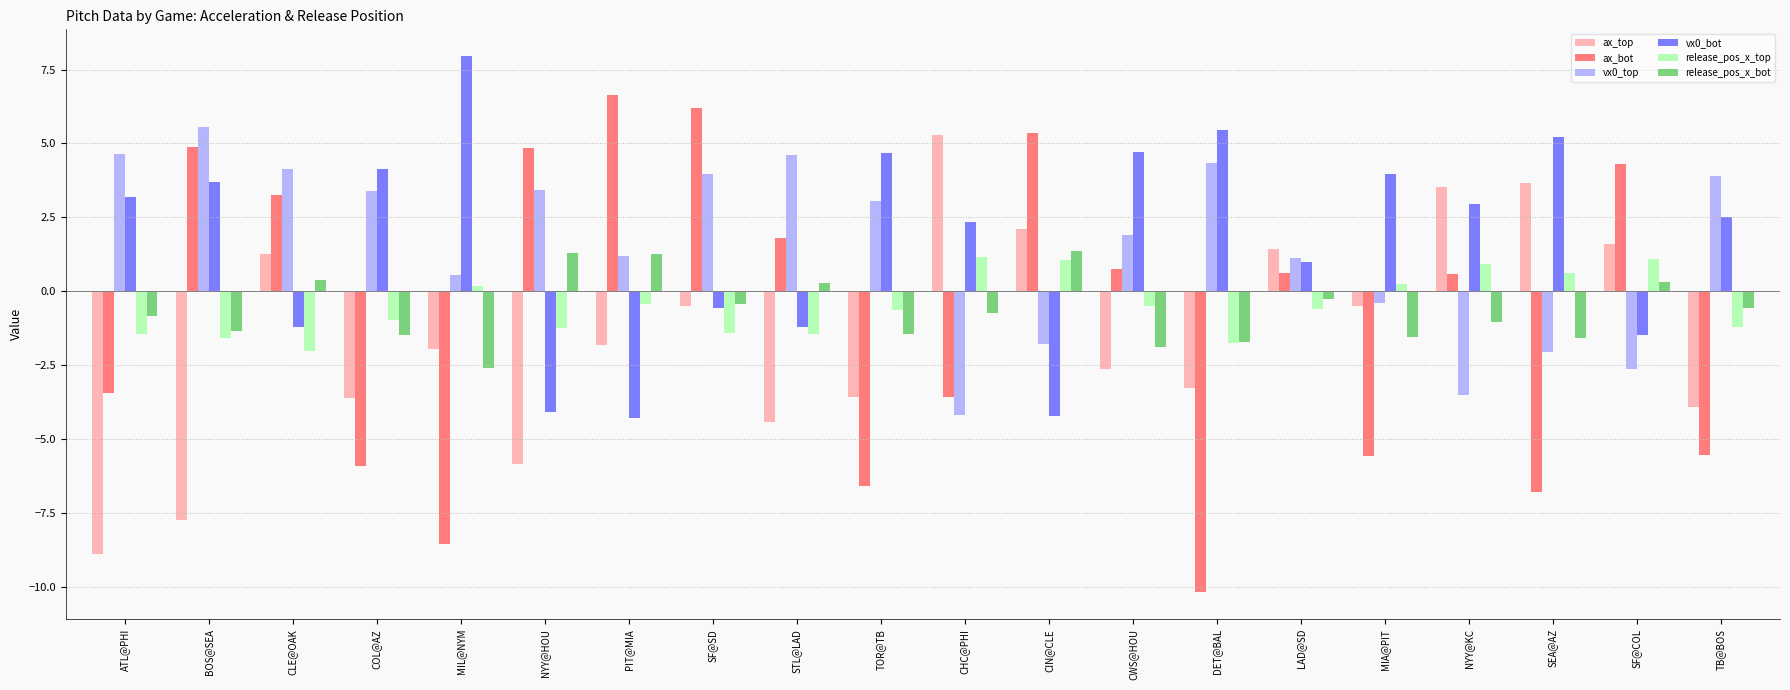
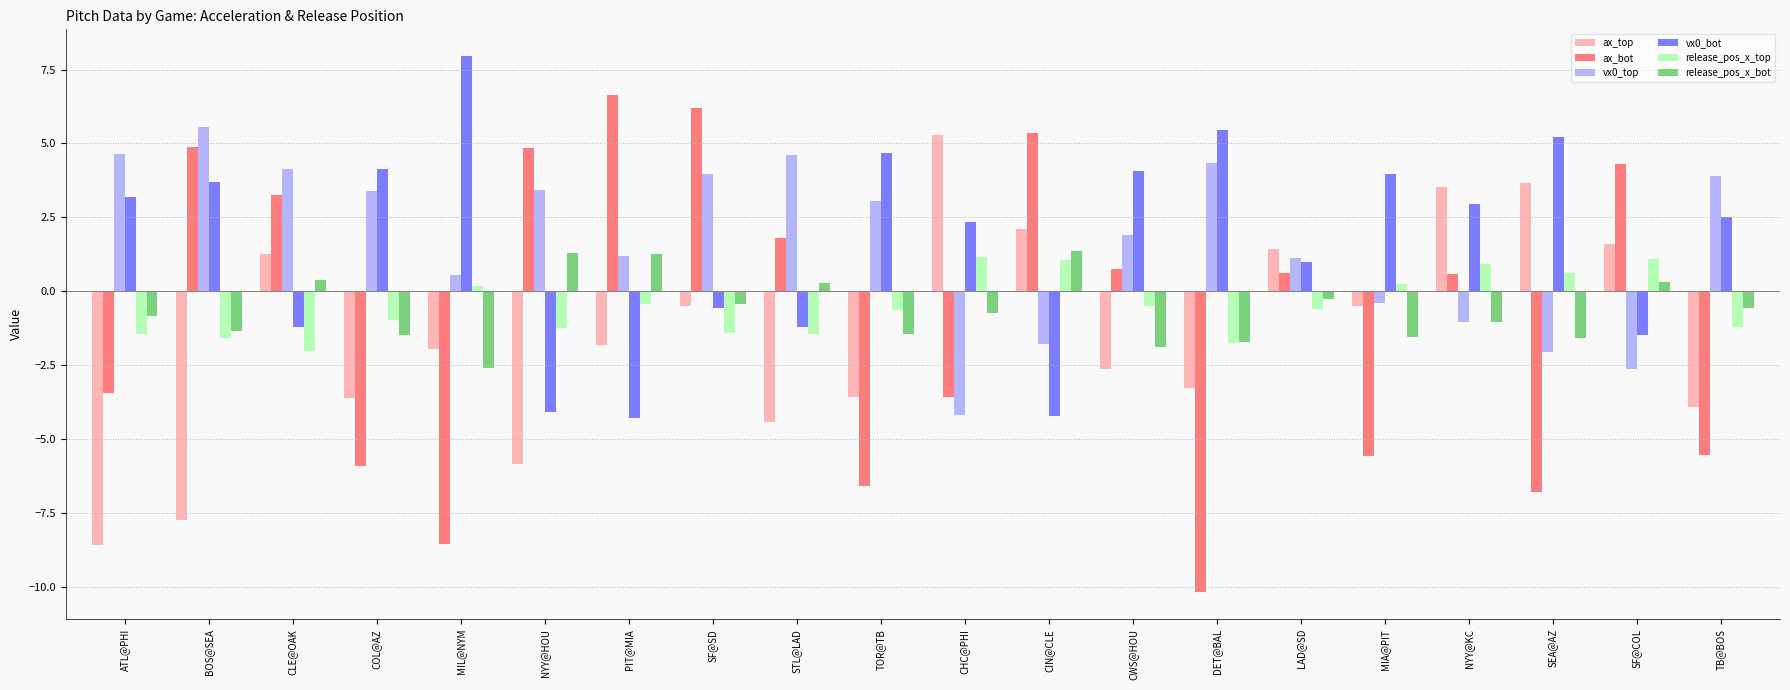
ax_top, ATL@PHI: -8.9 -> -8.6
vx0_bot, CWS@HOU: 4.7 -> 4.1
vx0_top, NYY@KC: -3.5 -> -1.1
